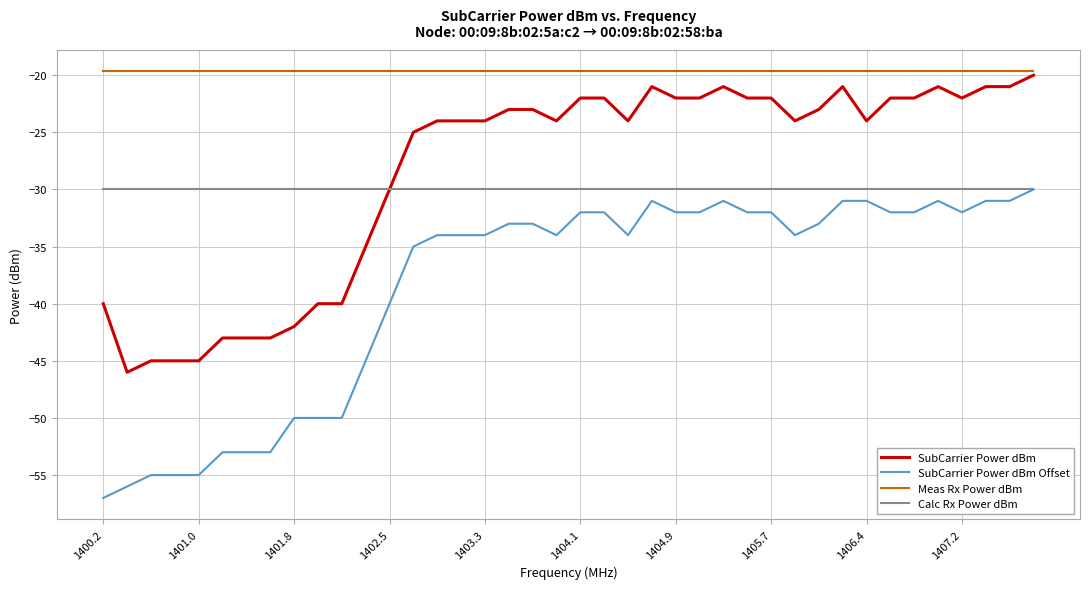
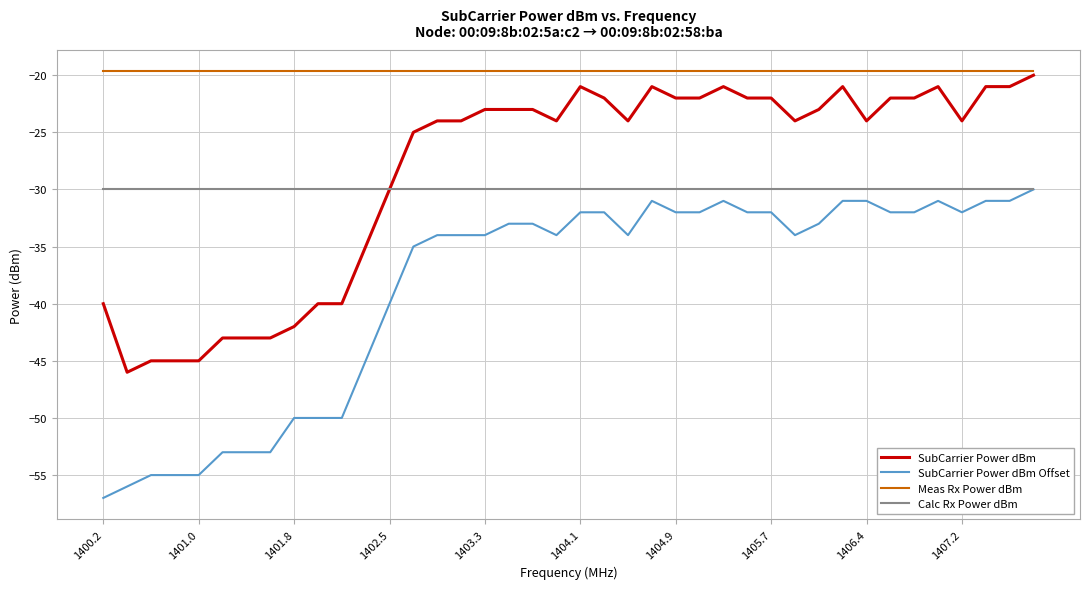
SubCarrier Power dBm, 1403.3: -24 -> -23
SubCarrier Power dBm, 1404.1: -22 -> -21
SubCarrier Power dBm, 1407.2: -22 -> -24
